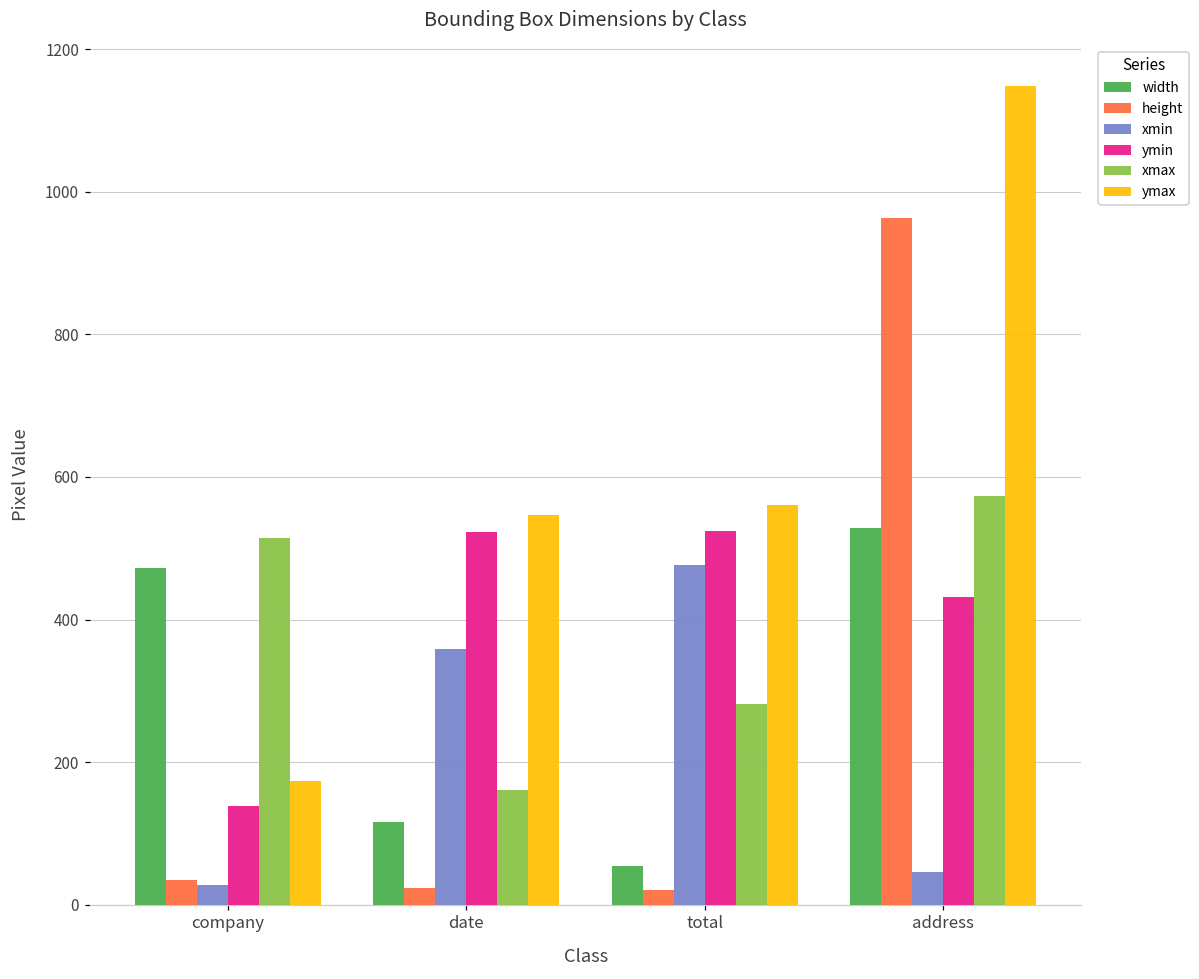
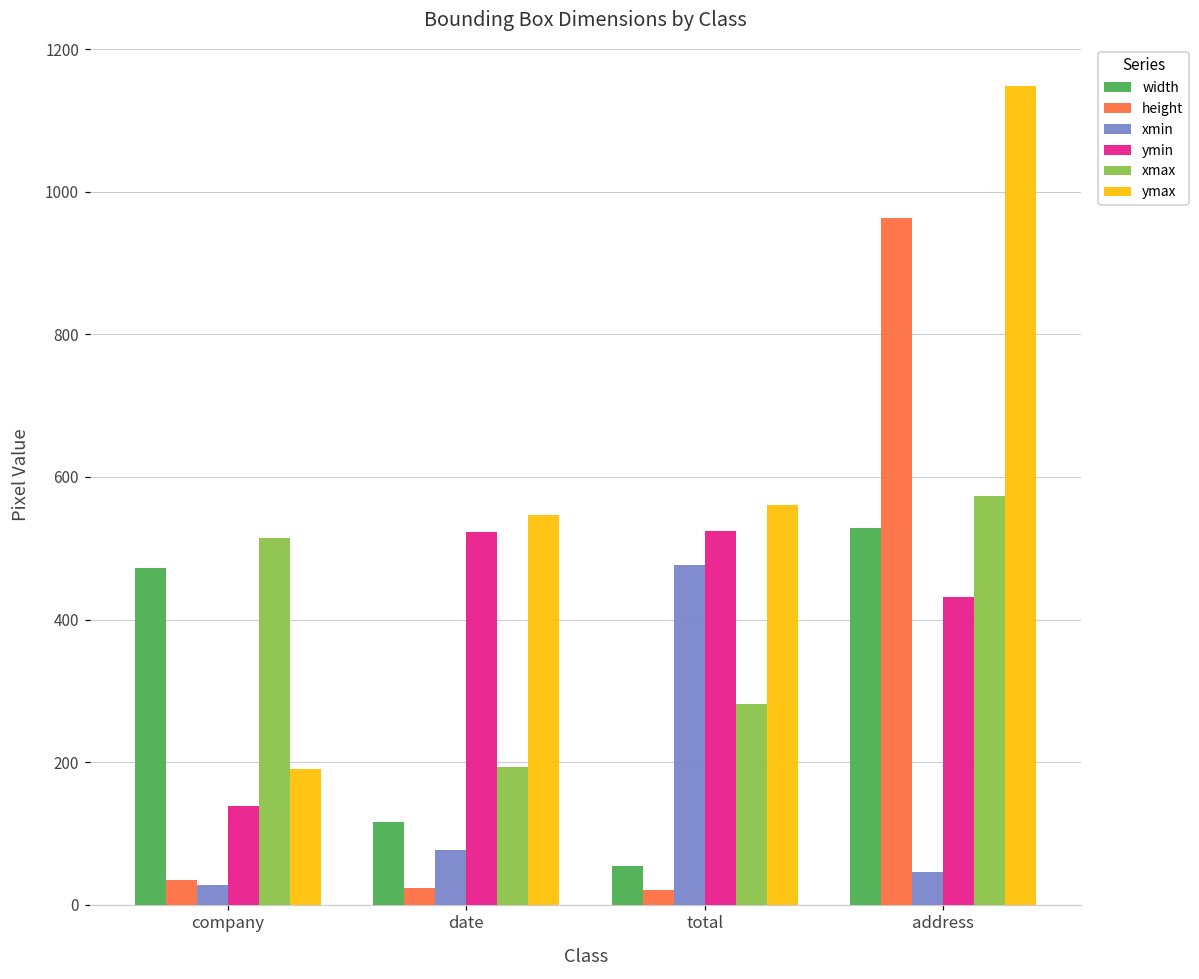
ymax, company: 170 -> 190
xmin, date: 360 -> 80
xmax, date: 160 -> 190
